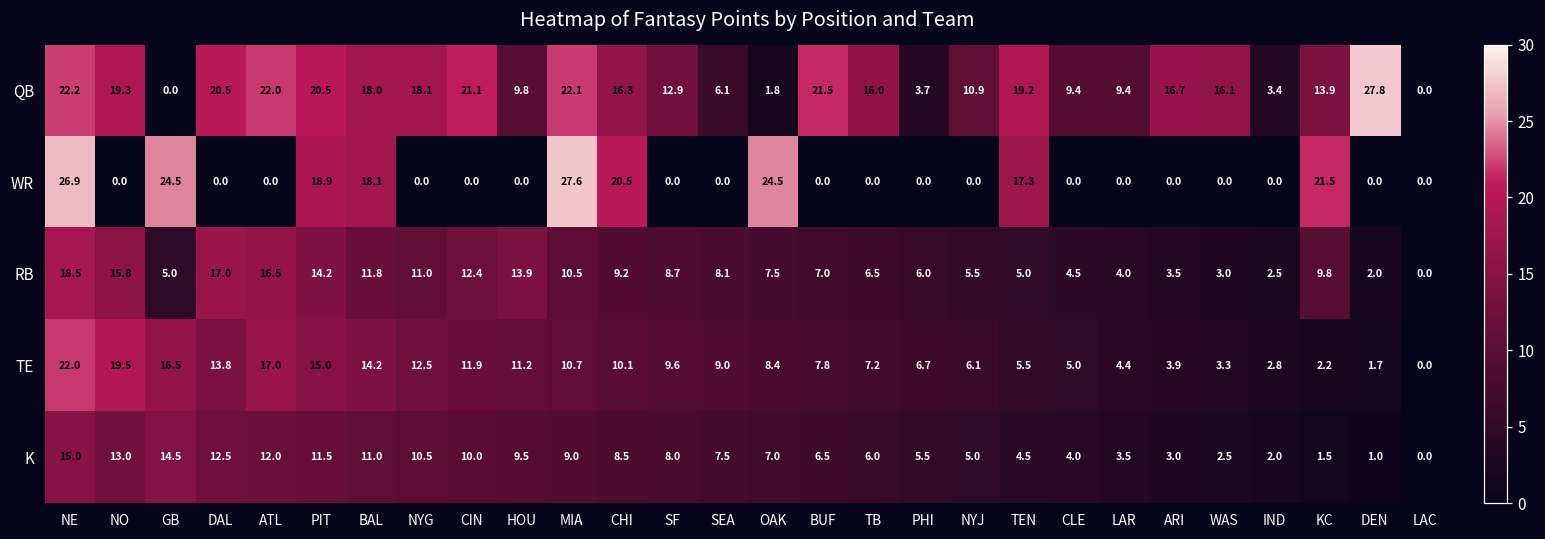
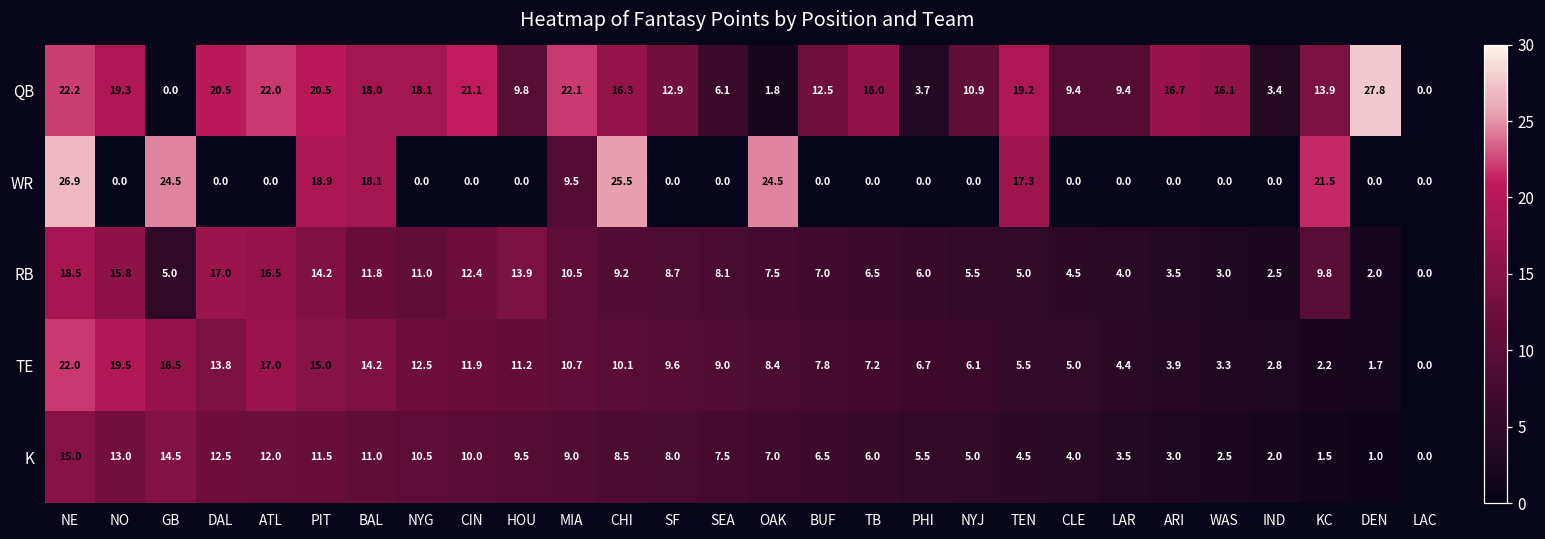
QB, BUF: 21.5 -> 12.5
WR, MIA: 27.6 -> 9.5
WR, CHI: 20.5 -> 25.5
